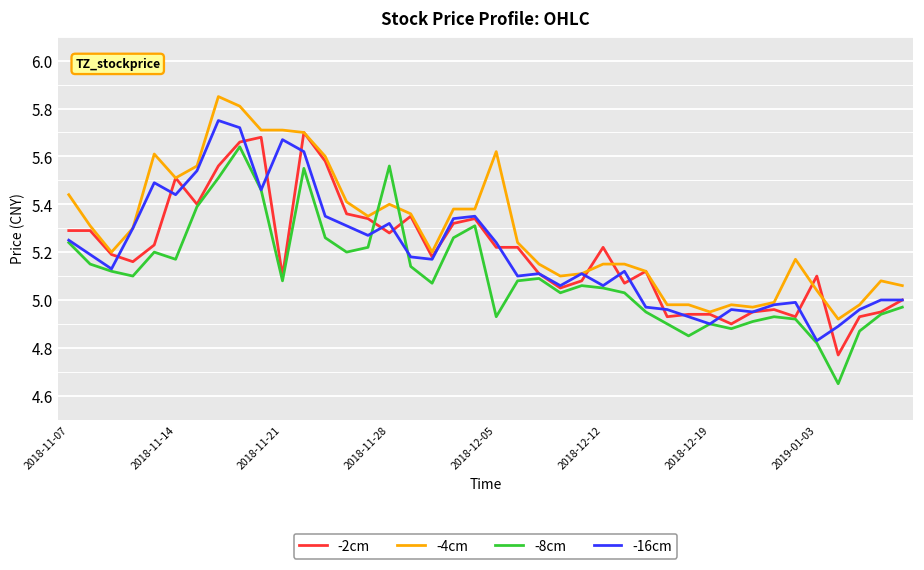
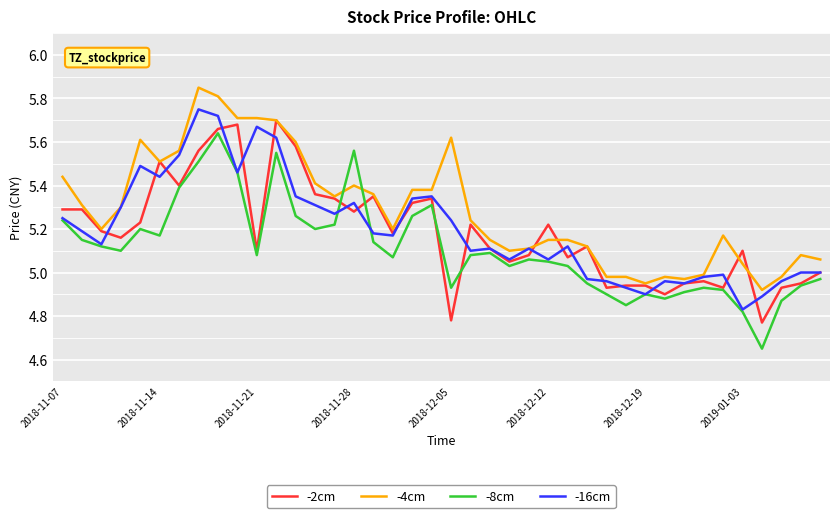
-2cm, 2018-12-05: 5.22 -> 4.78
